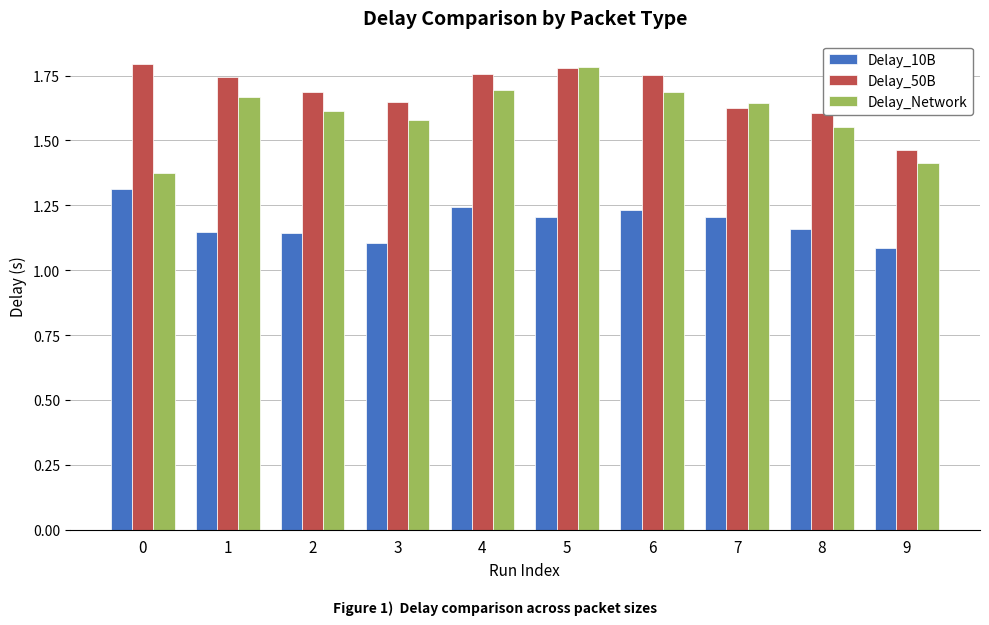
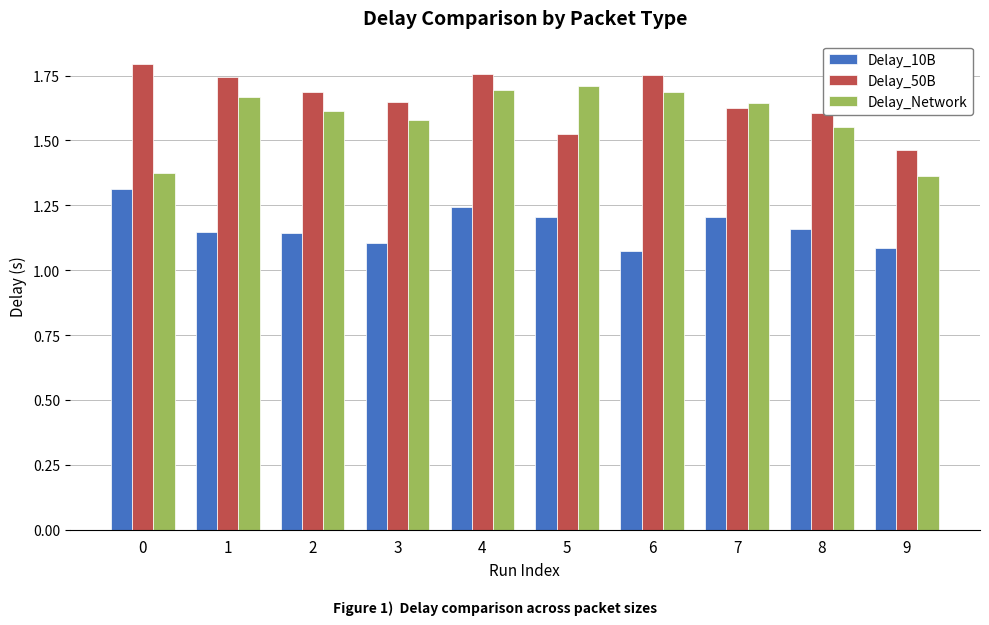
Delay_50B, 5: 1.78 -> 1.53
Delay_Network, 5: 1.78 -> 1.71
Delay_10B, 6: 1.23 -> 1.07
Delay_Network, 9: 1.41 -> 1.36
